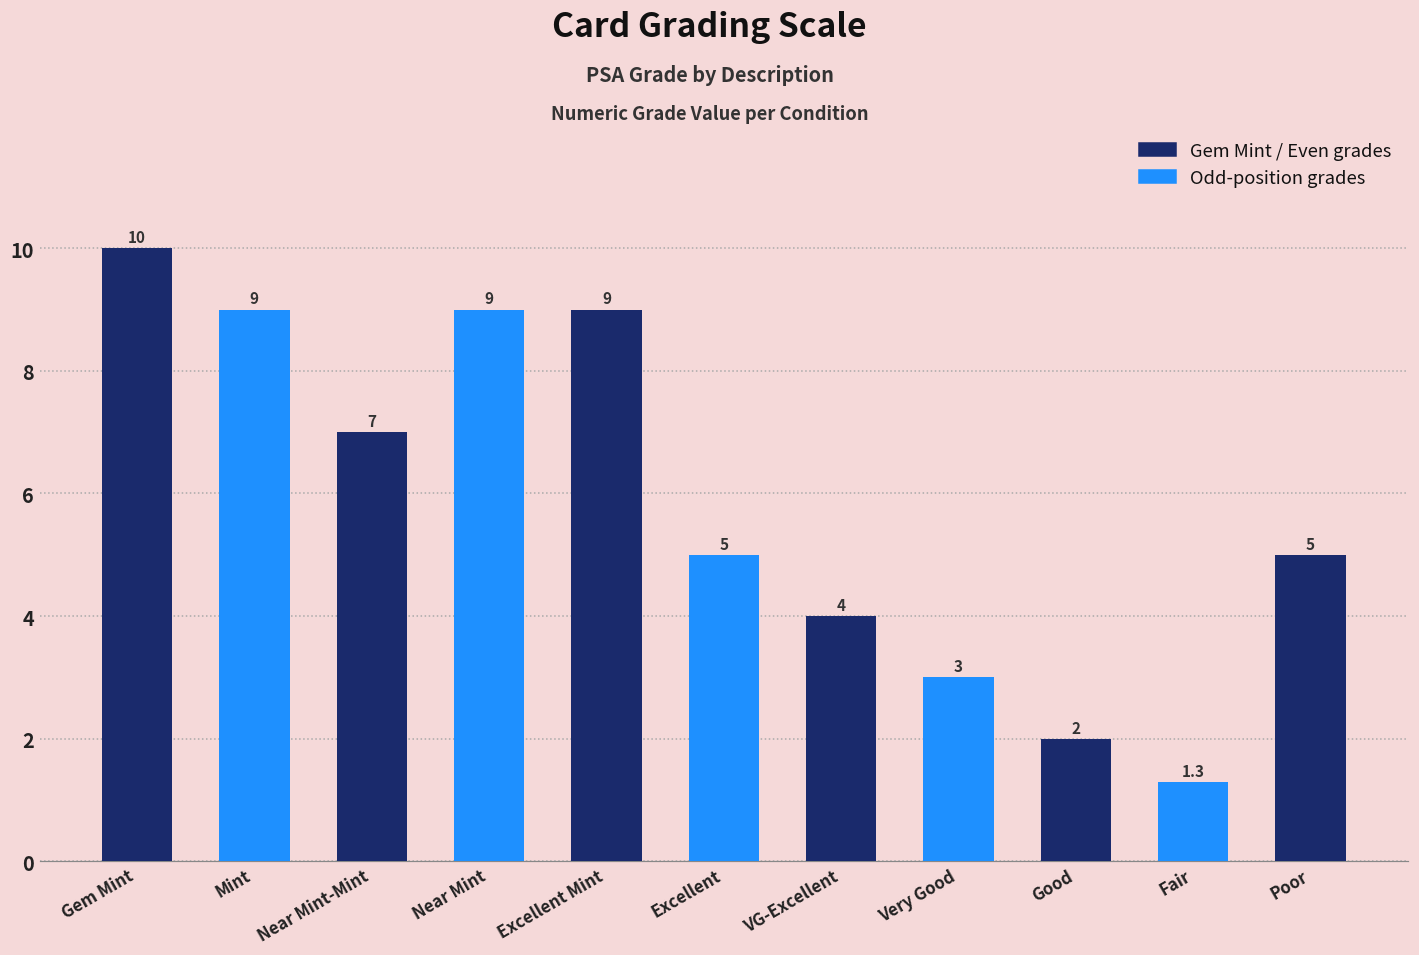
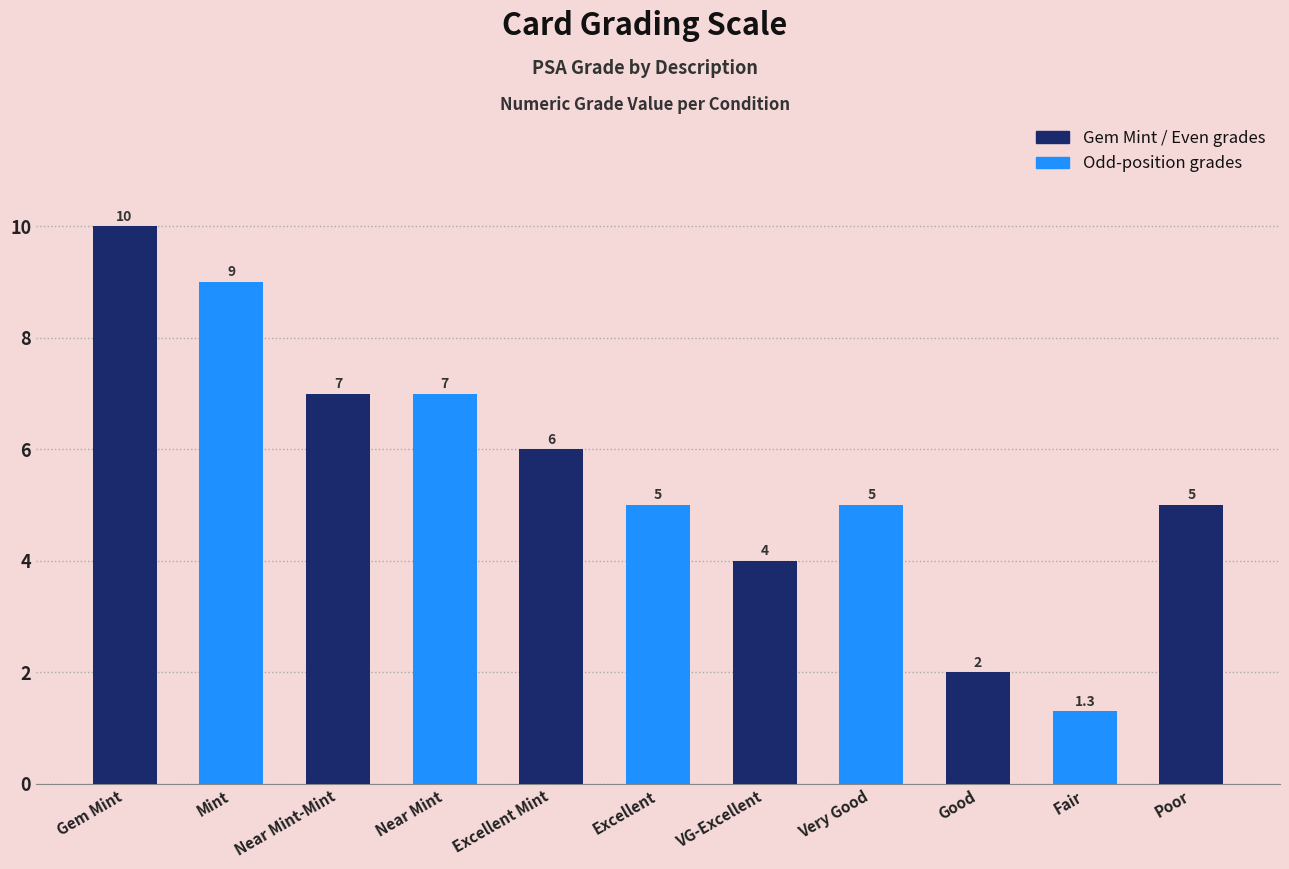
Near Mint: 9 -> 7
Excellent Mint: 9 -> 6
Very Good: 3 -> 5
